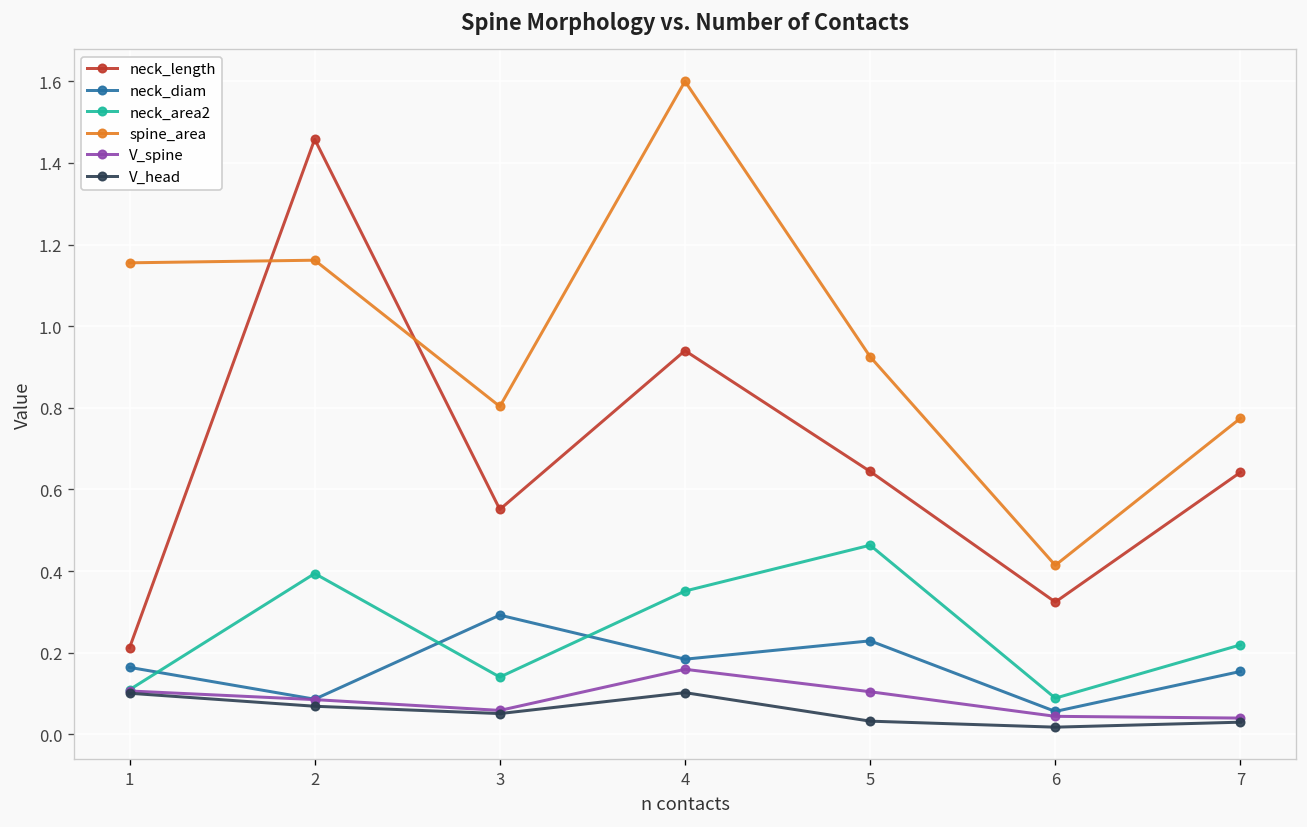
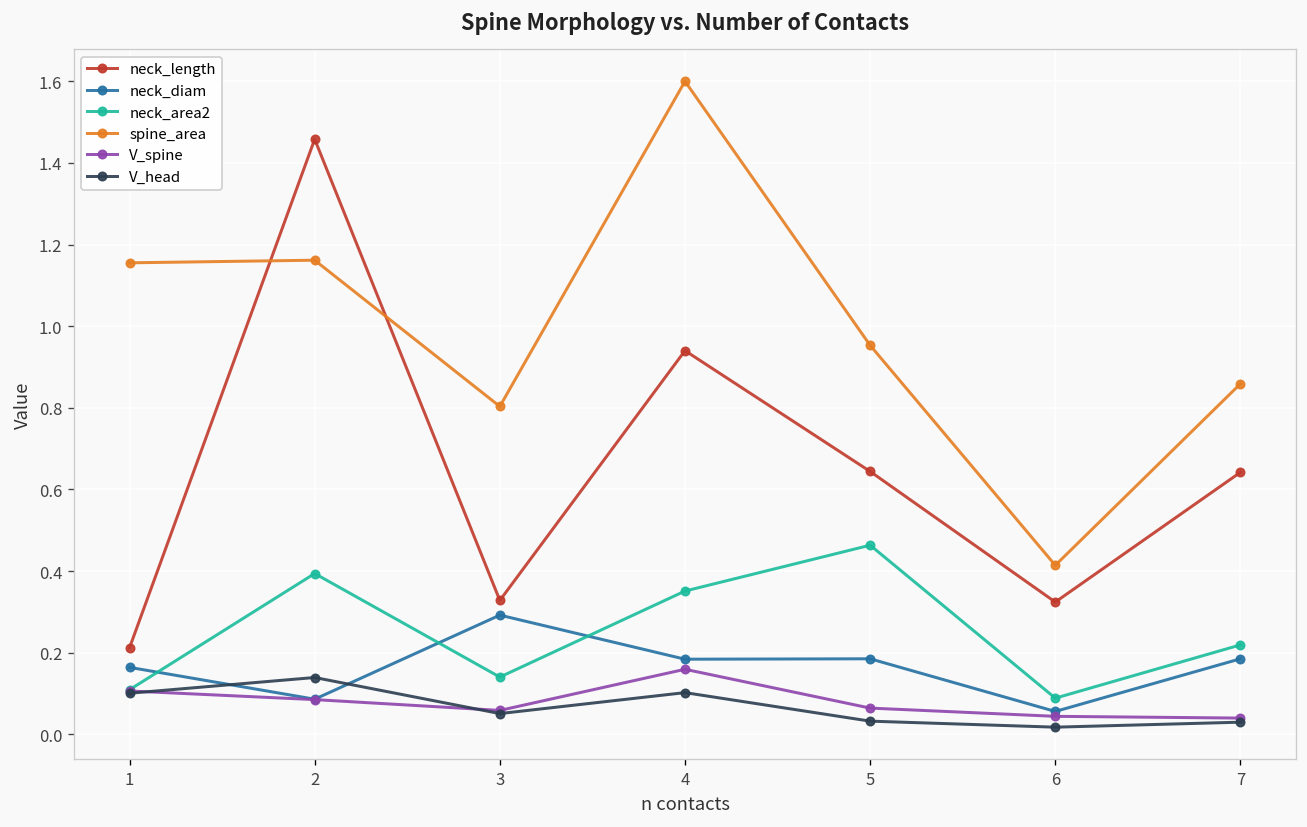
V_head, 2: 0.07 -> 0.14
neck_length, 3: 0.55 -> 0.33
neck_diam, 5: 0.23 -> 0.19
spine_area, 5: 0.93 -> 0.95
V_spine, 5: 0.10 -> 0.06
neck_diam, 7: 0.15 -> 0.19
spine_area, 7: 0.77 -> 0.86
